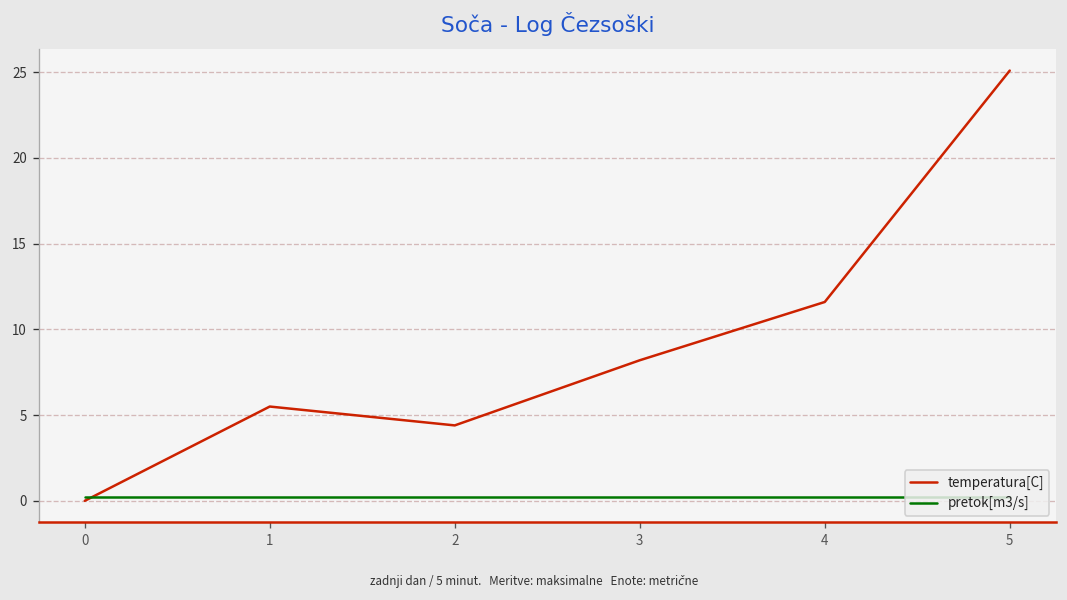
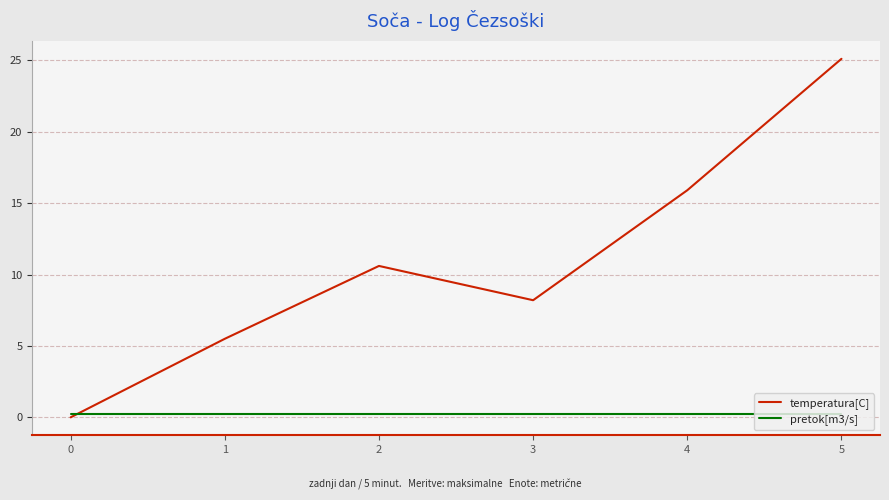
temperatura[C], 2: 4.4 -> 10.6
temperatura[C], 4: 11.6 -> 15.9
